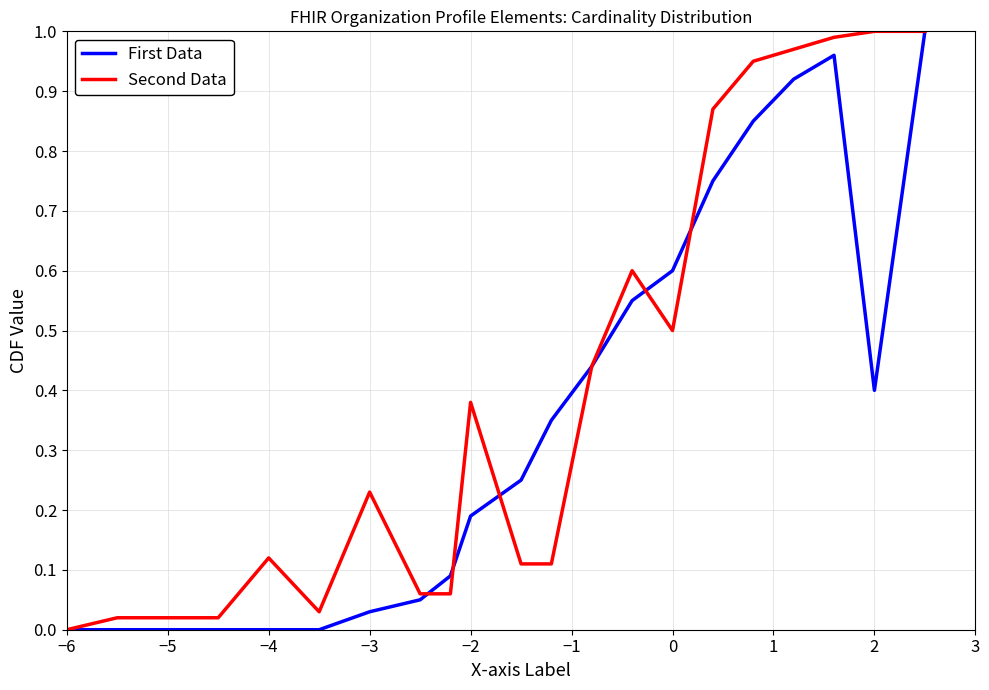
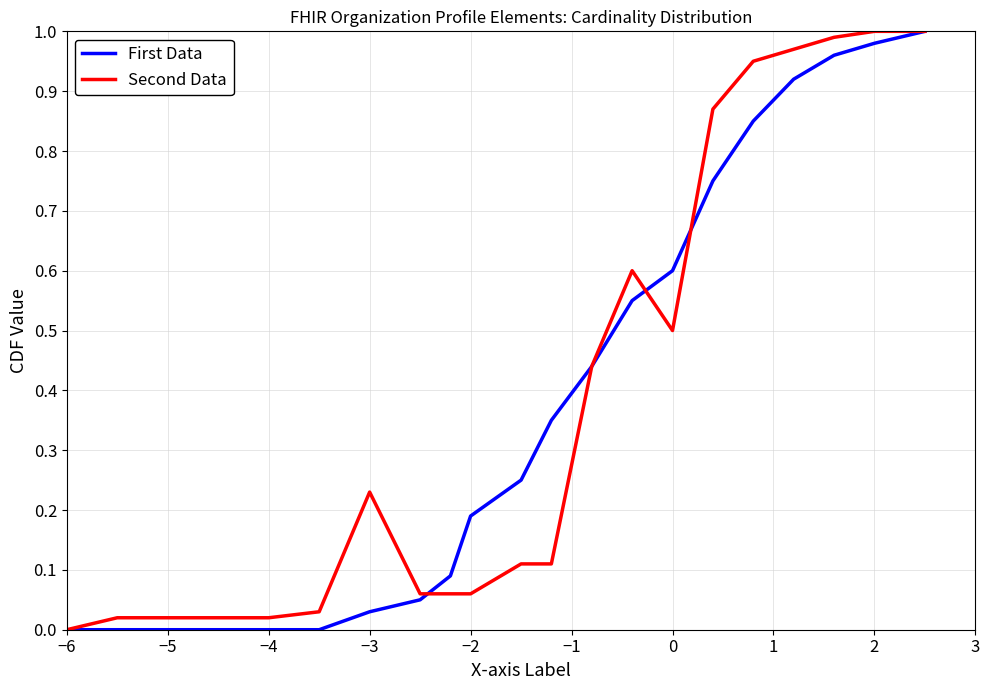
Second Data, −4: 0.12 -> 0.02
Second Data, −2: 0.38 -> 0.06
First Data, 2: 0.40 -> 0.98
